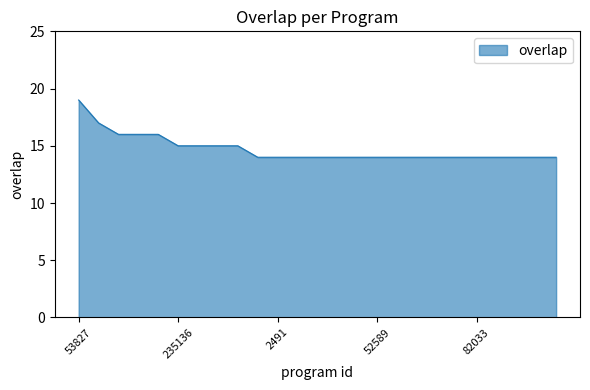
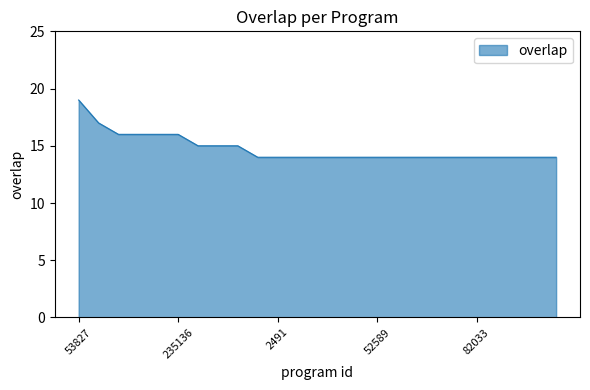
235136: 15 -> 16
